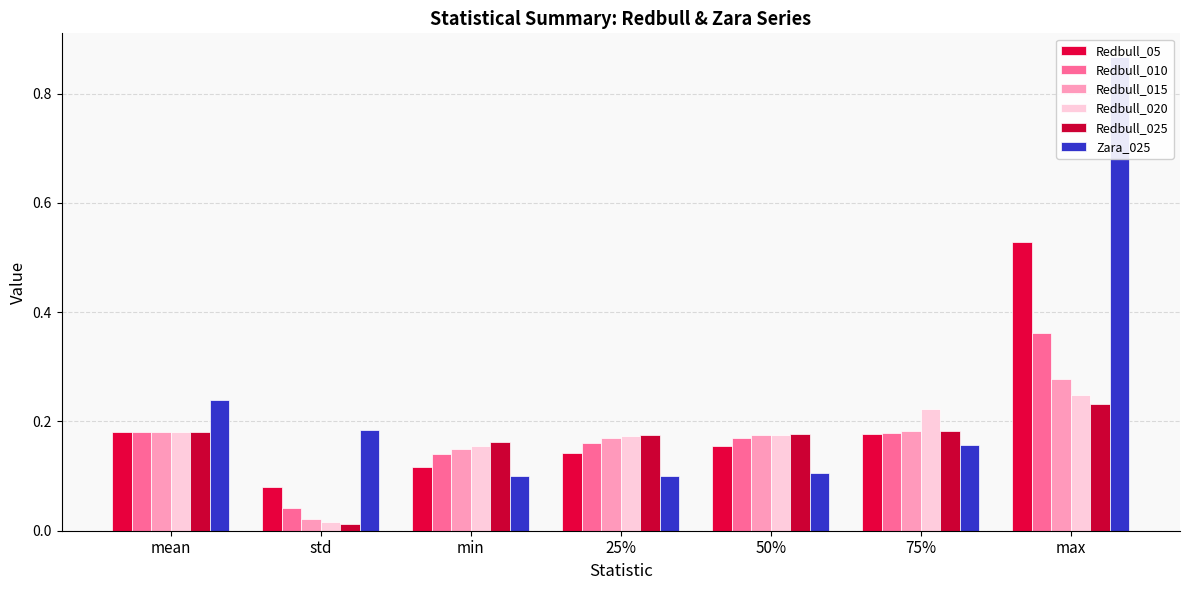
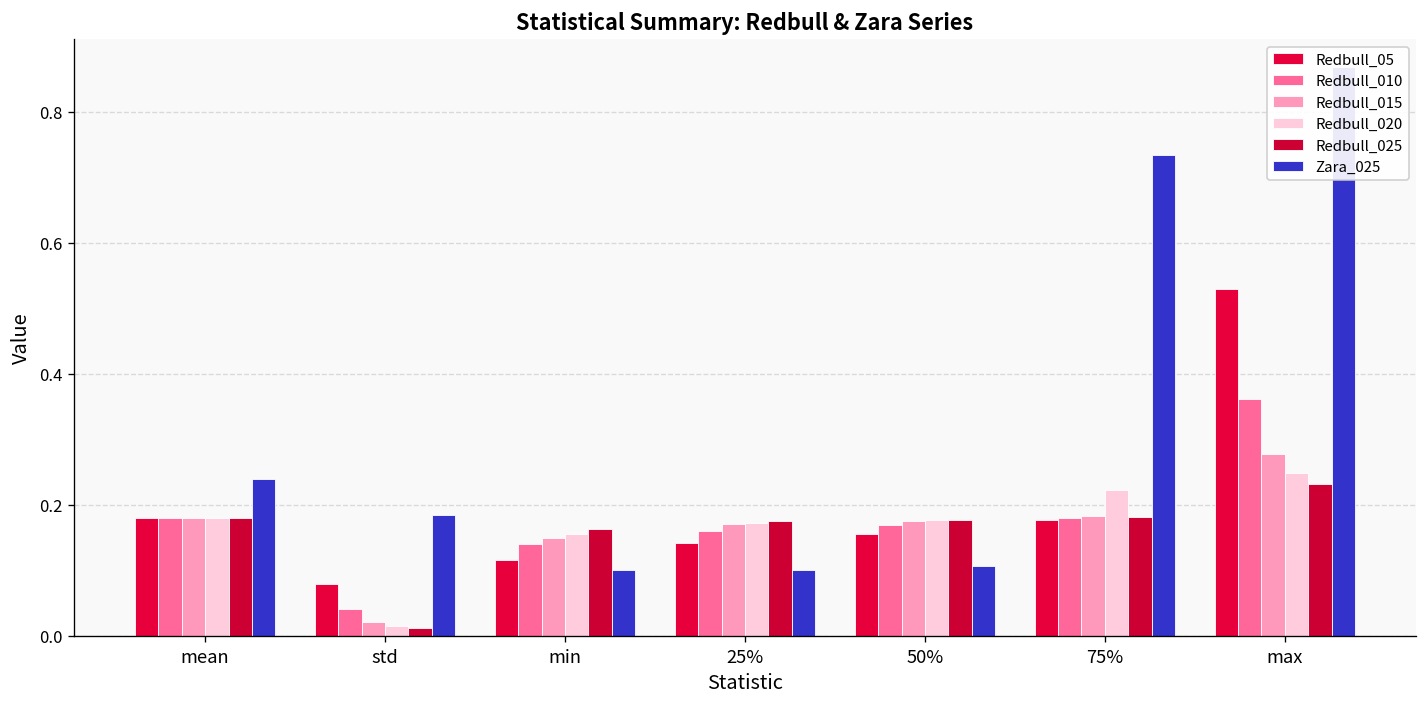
Zara_025, 75%: 0.16 -> 0.73
